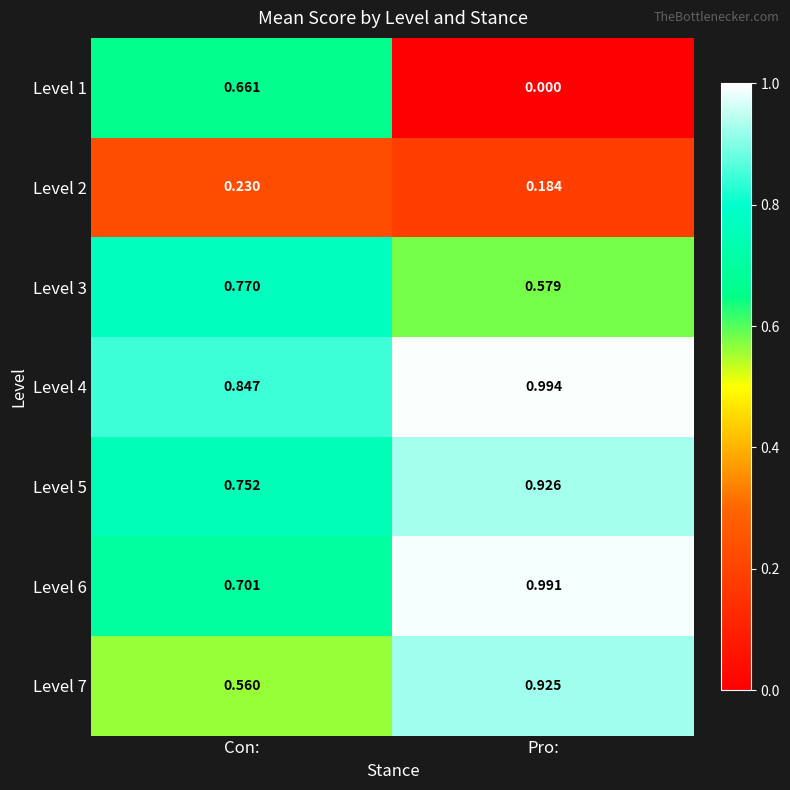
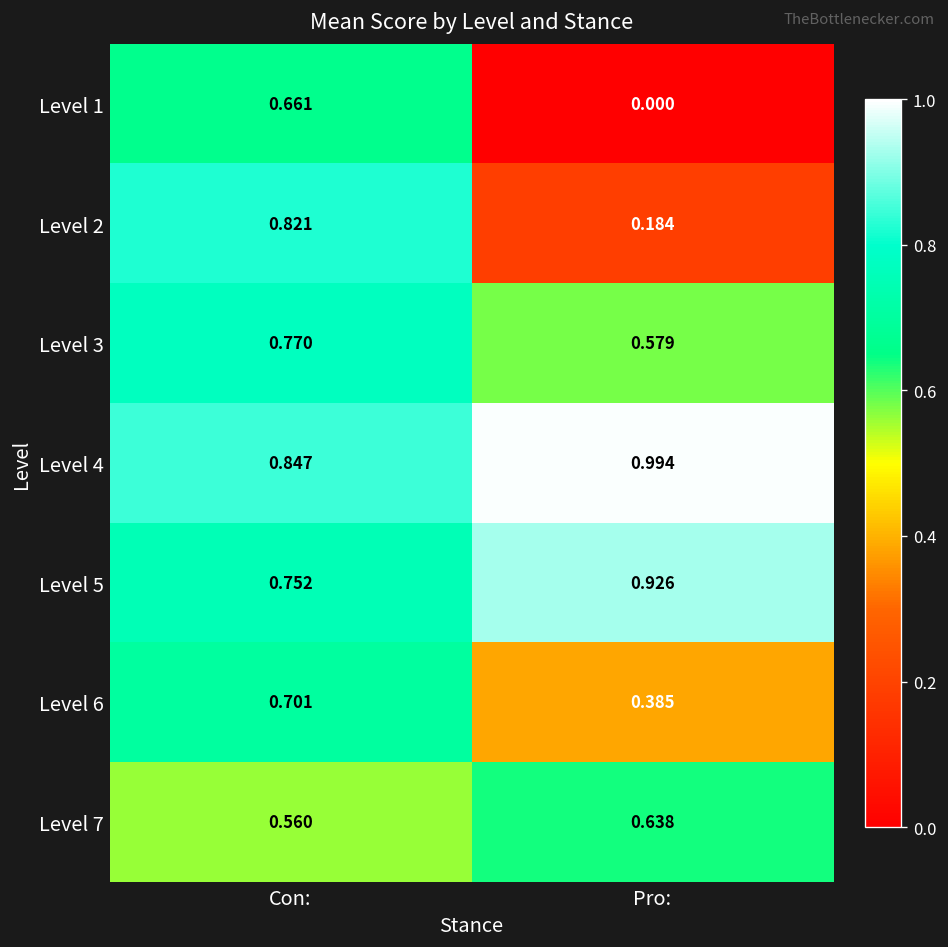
Level 2, Con:: 0.230 -> 0.821
Level 6, Pro:: 0.991 -> 0.385
Level 7, Pro:: 0.925 -> 0.638
